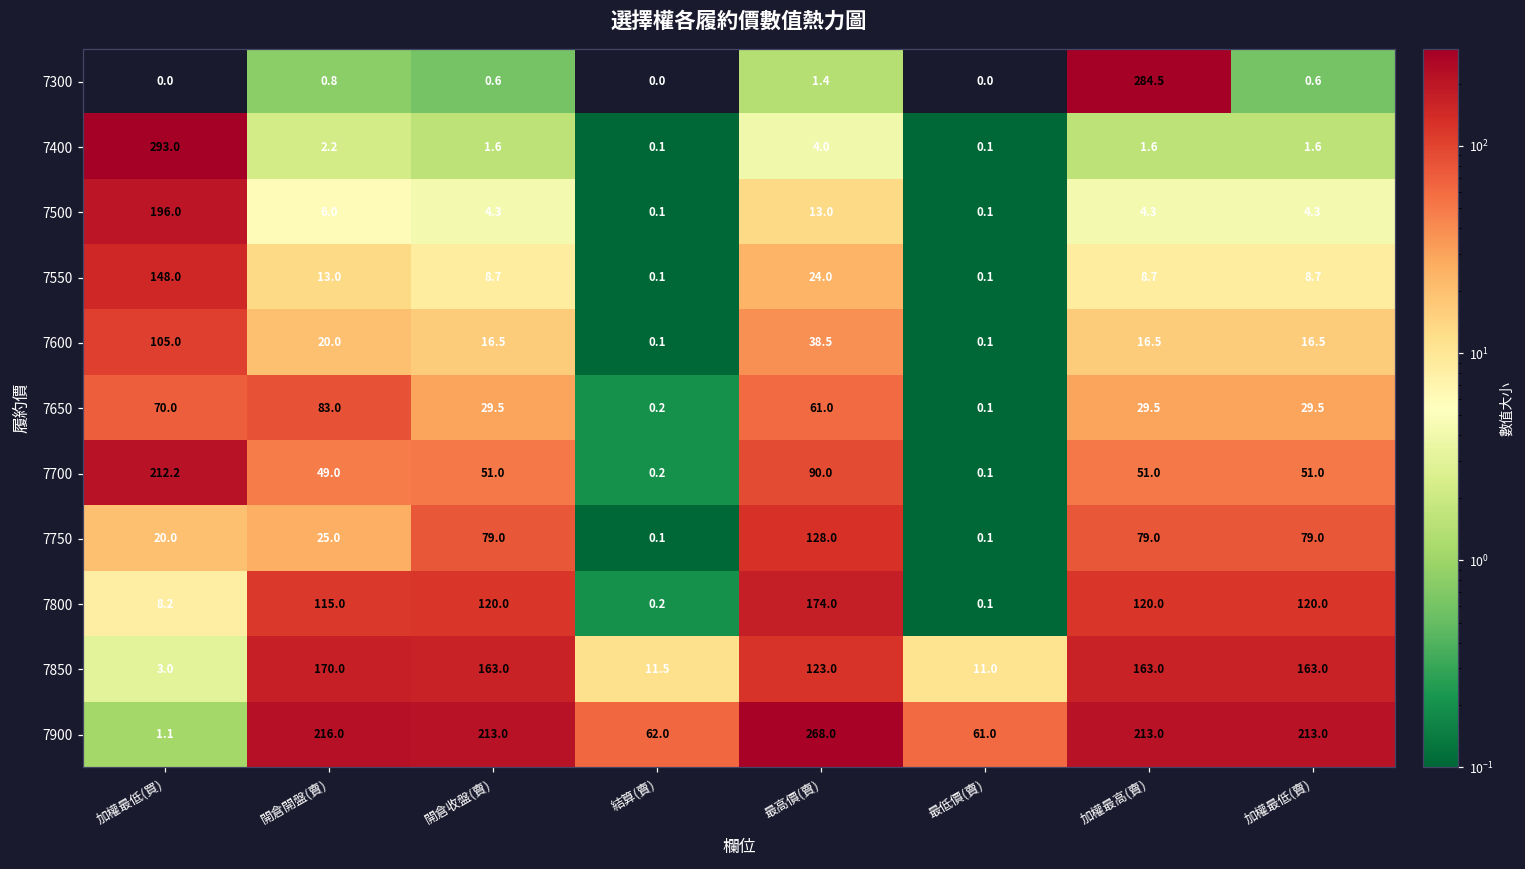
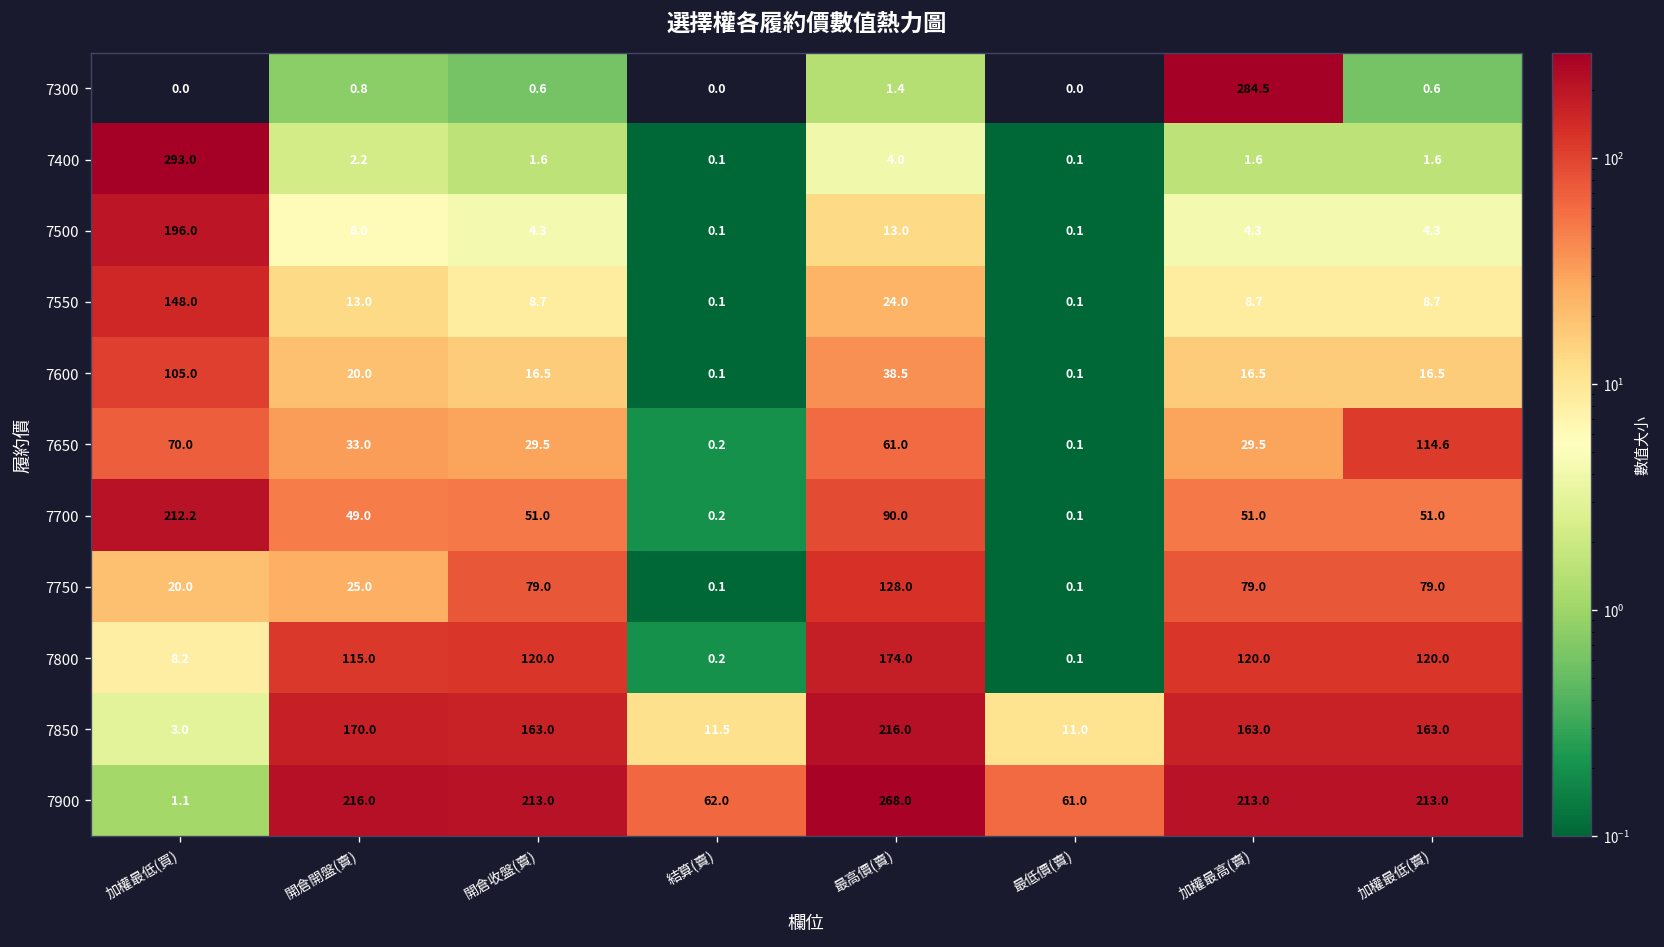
7650, 開倉開盤(賣): 83.0 -> 33.0
7650, 加權最低(賣): 29.5 -> 114.6
7850, 最高價(賣): 123.0 -> 216.0
